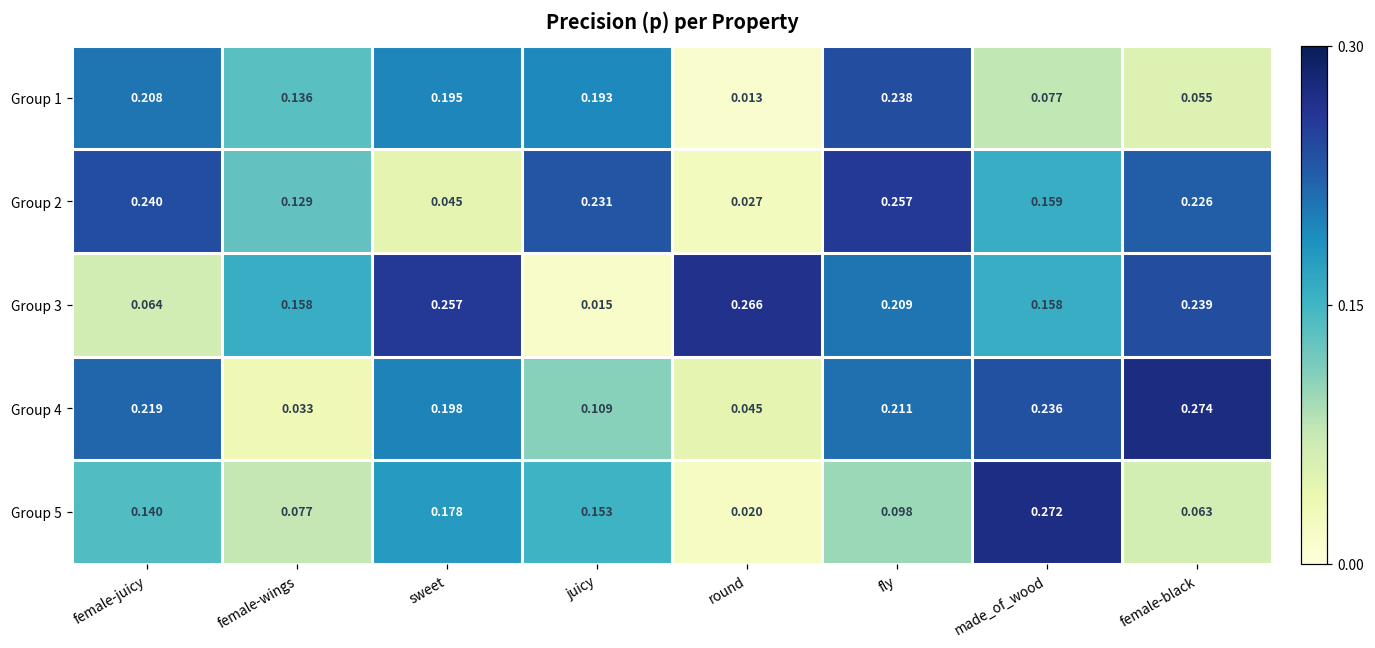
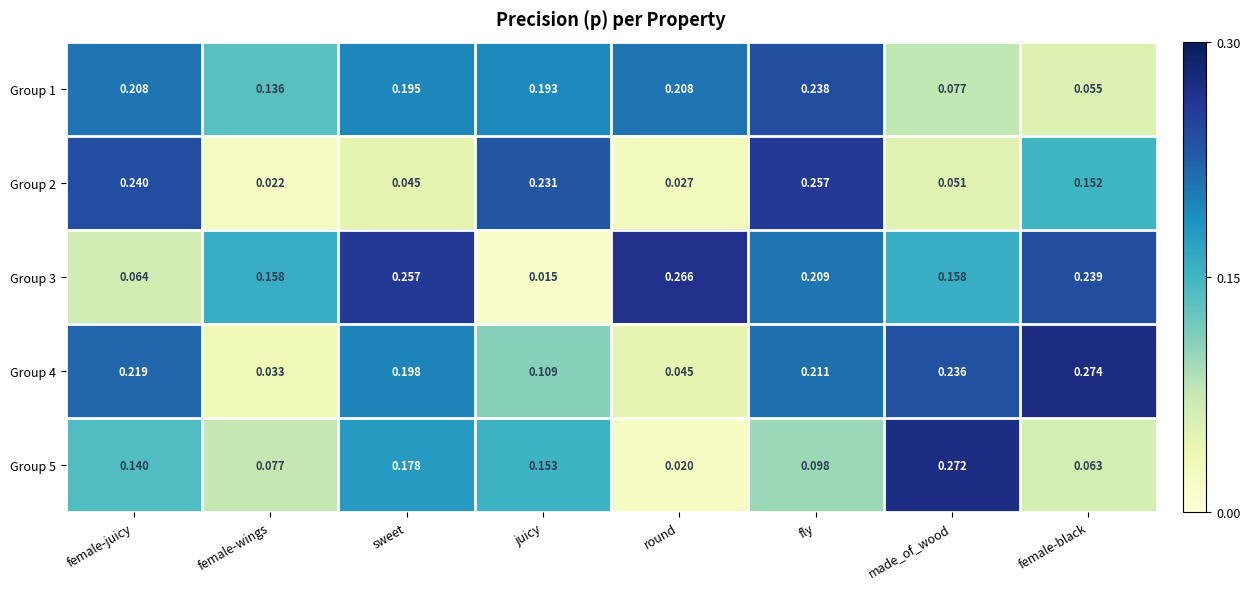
Group 1, round: 0.013 -> 0.208
Group 2, female-wings: 0.129 -> 0.022
Group 2, made_of_wood: 0.159 -> 0.051
Group 2, female-black: 0.226 -> 0.152
